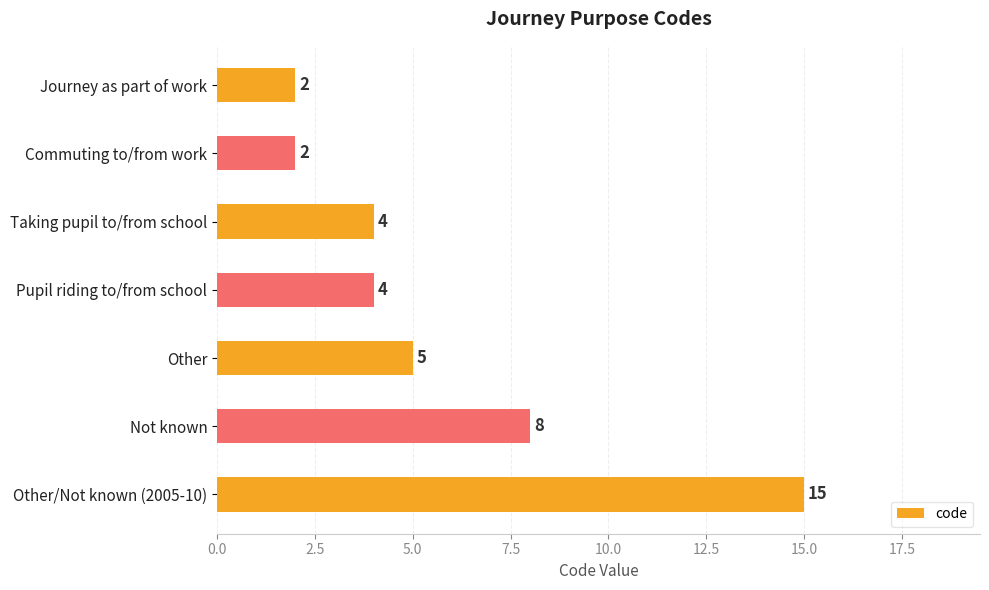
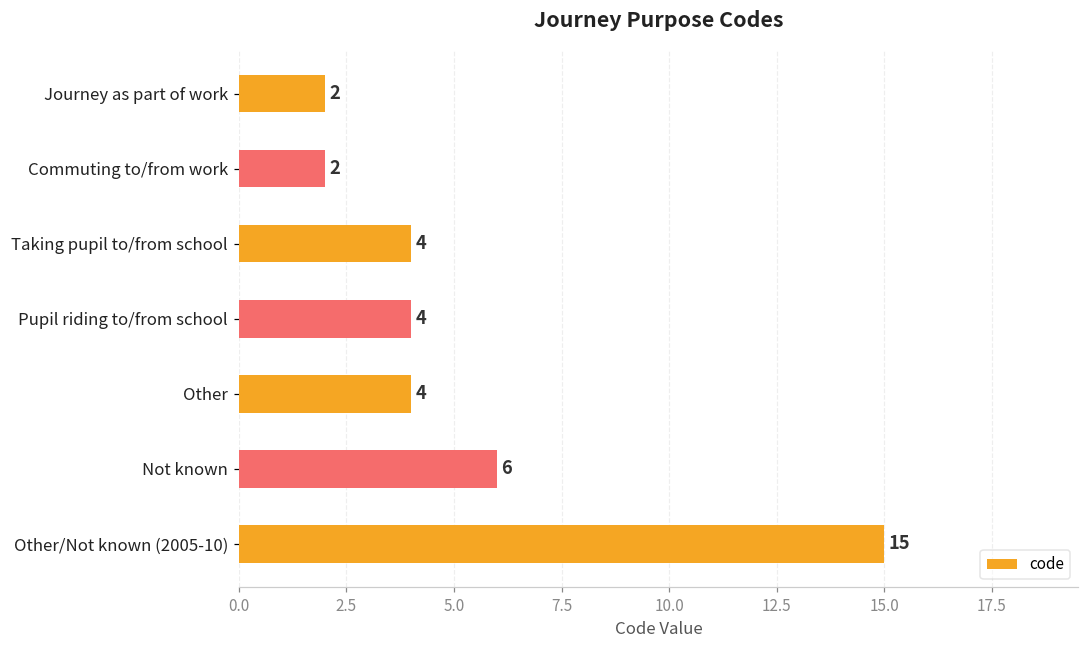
Other: 5 -> 4
Not known: 8 -> 6
